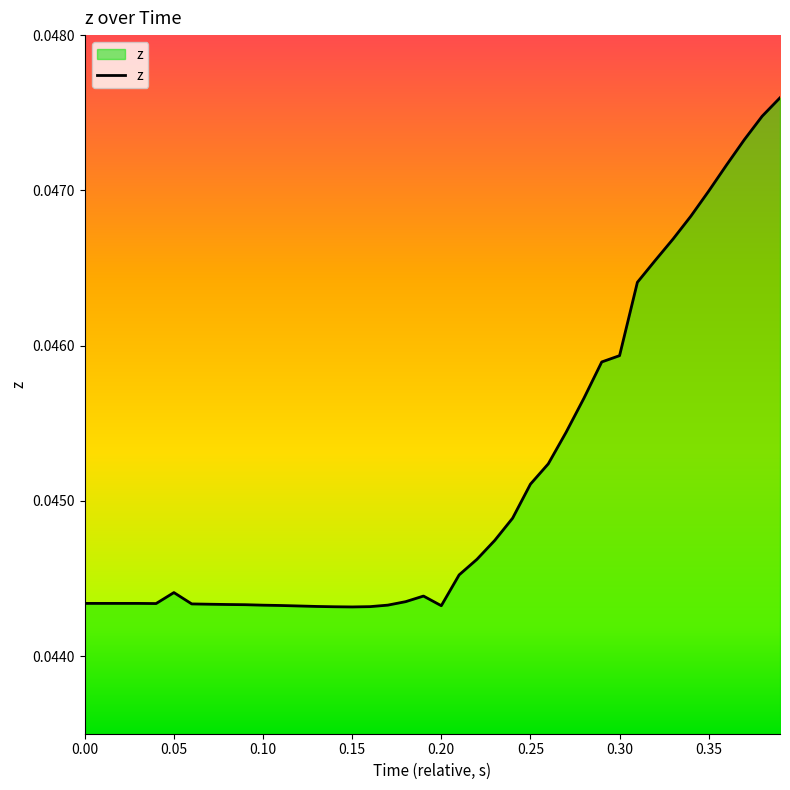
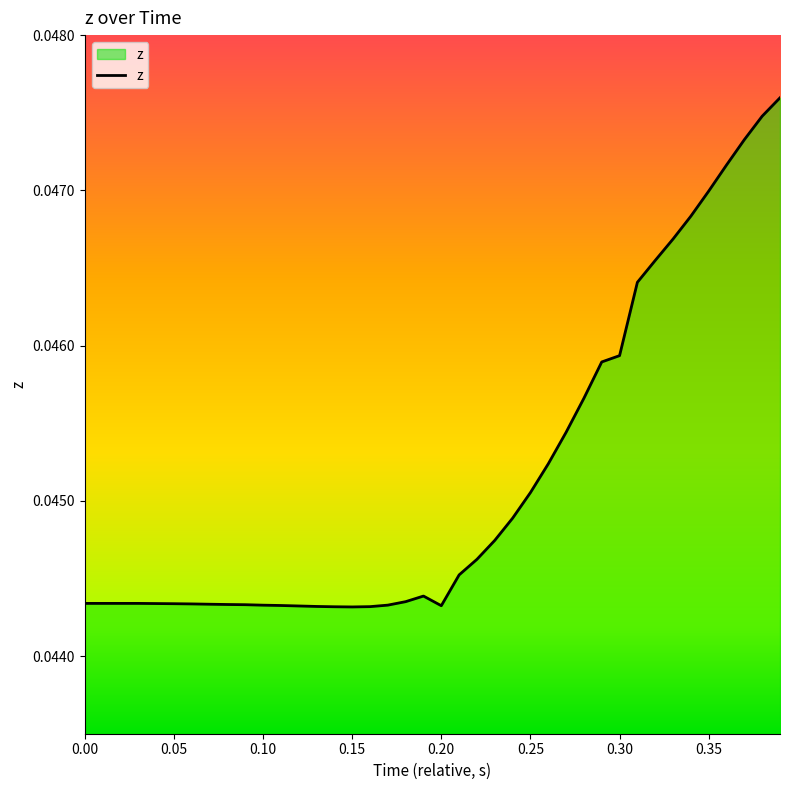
0.05: 0.04441 -> 0.04434
0.25: 0.04511 -> 0.04505
